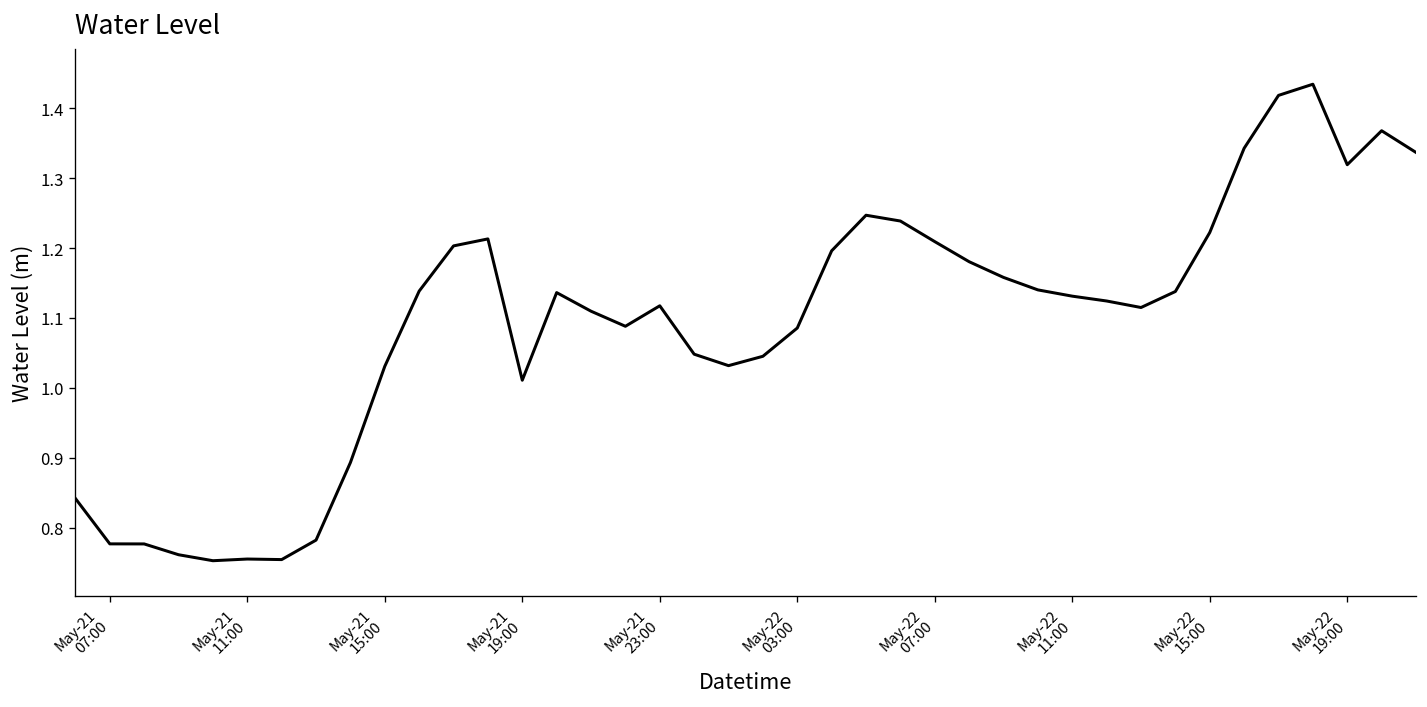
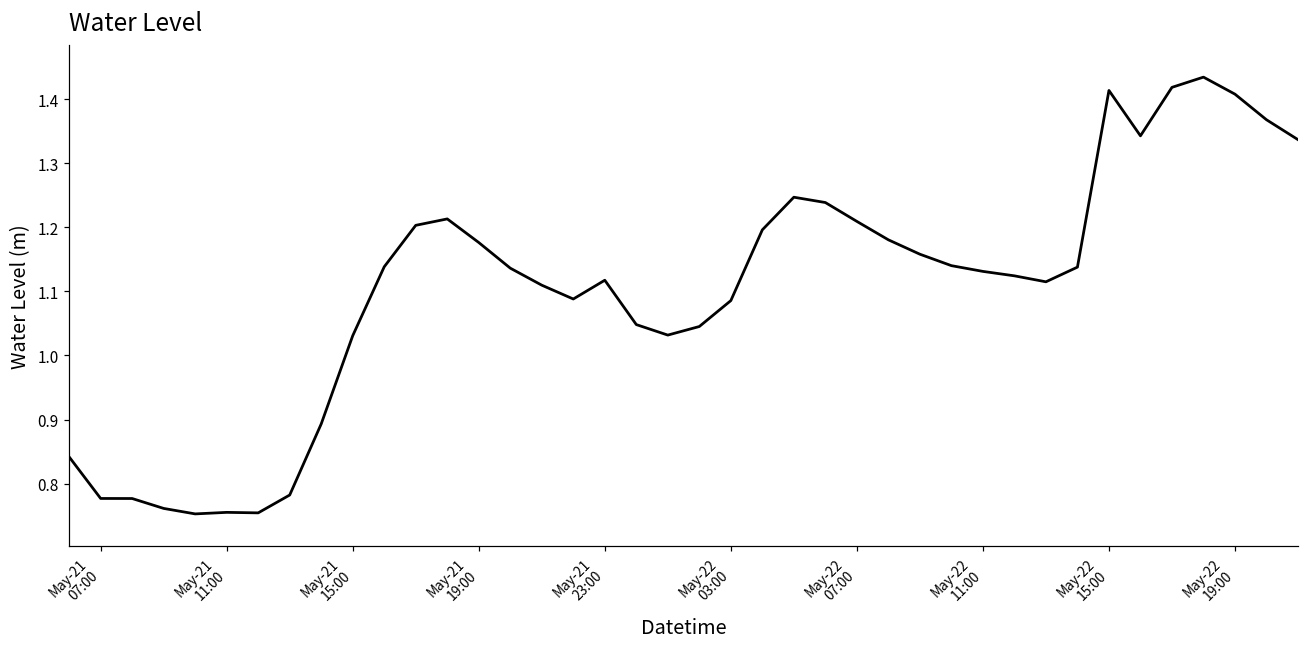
May-21 19:00: 1.01 -> 1.18
May-22 15:00: 1.22 -> 1.41
May-22 19:00: 1.32 -> 1.41
